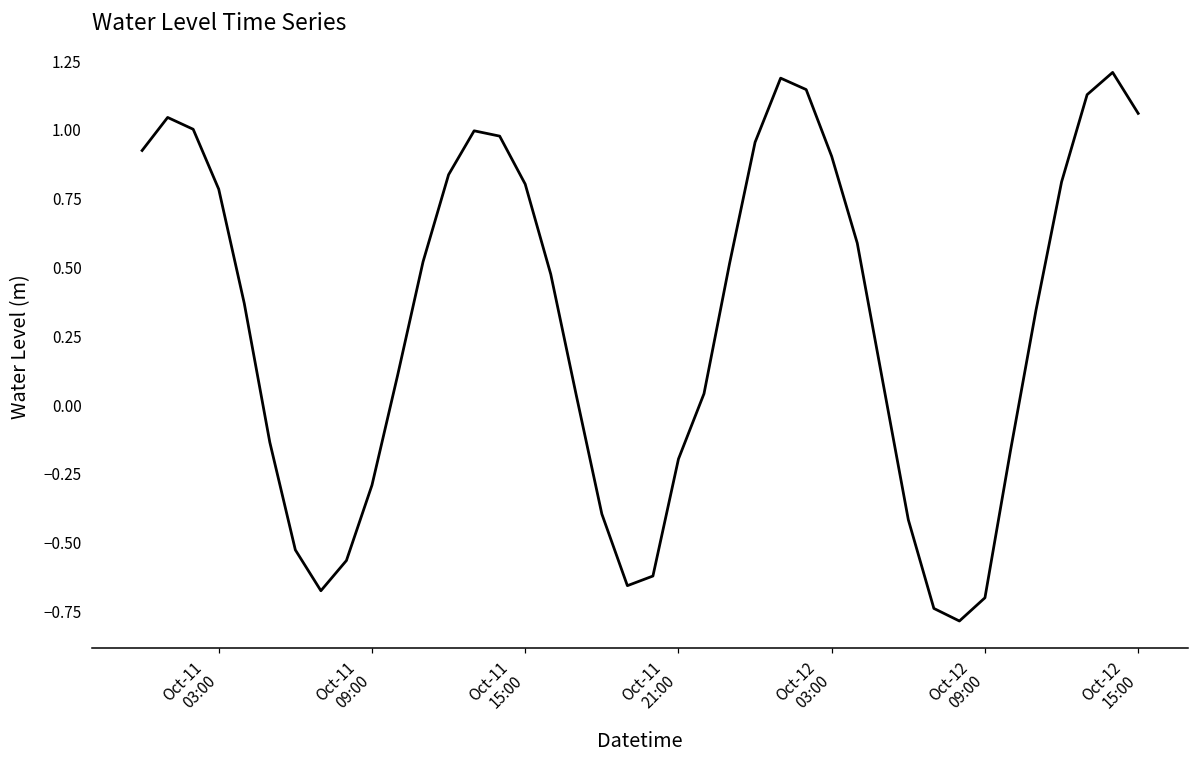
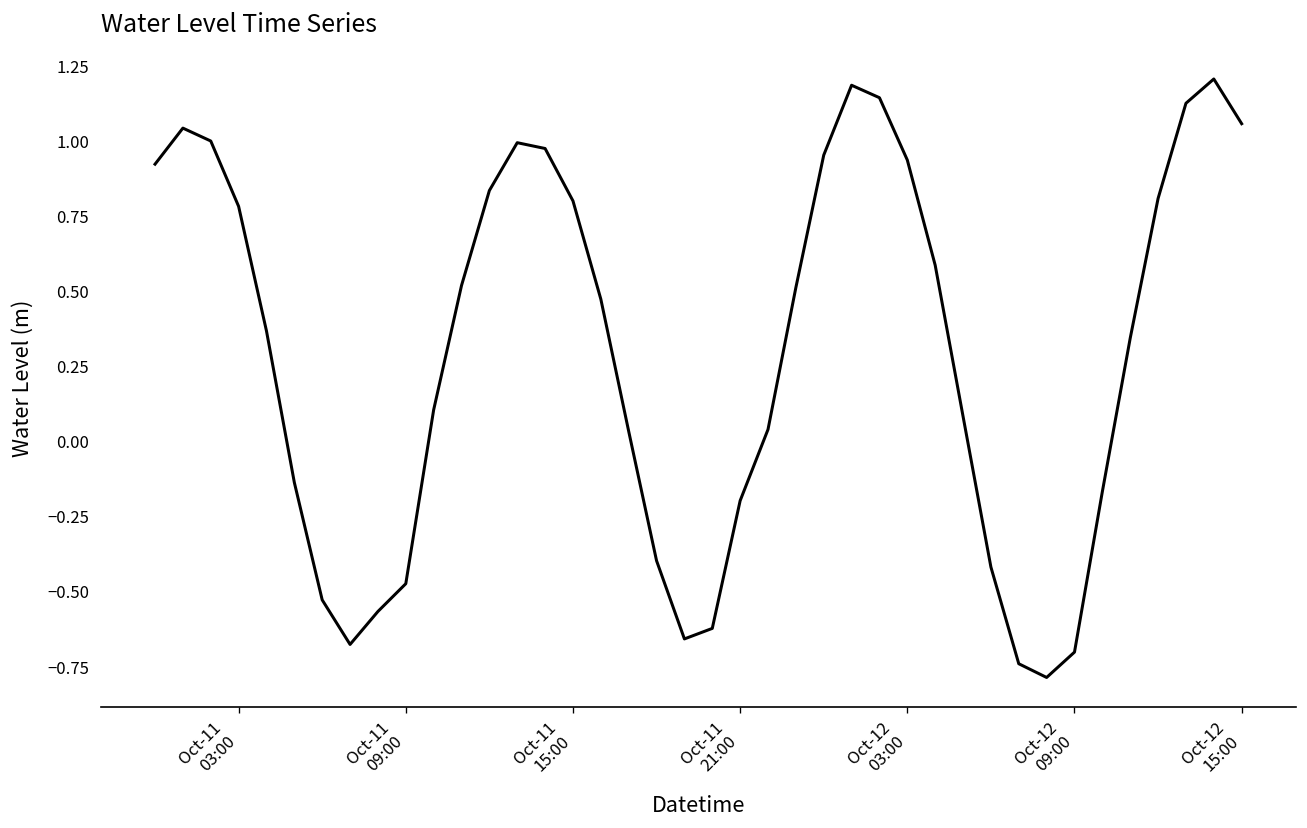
Oct-11 09:00: -0.29 -> -0.47
Oct-12 03:00: 0.90 -> 0.94
